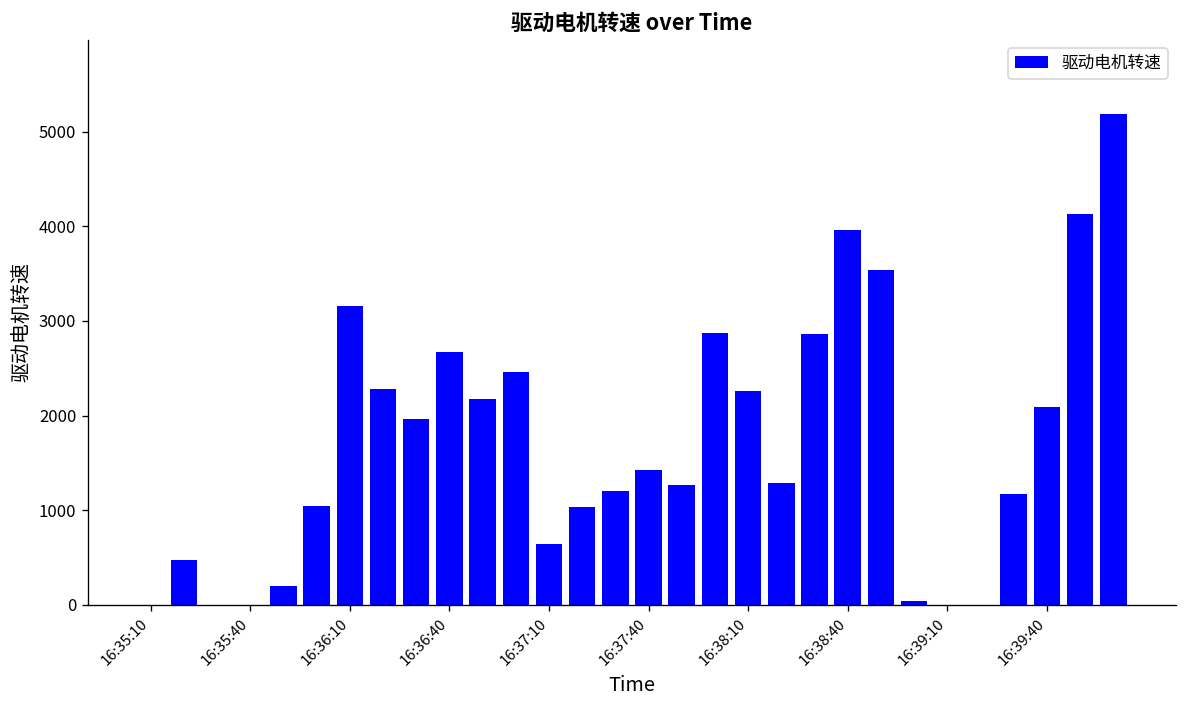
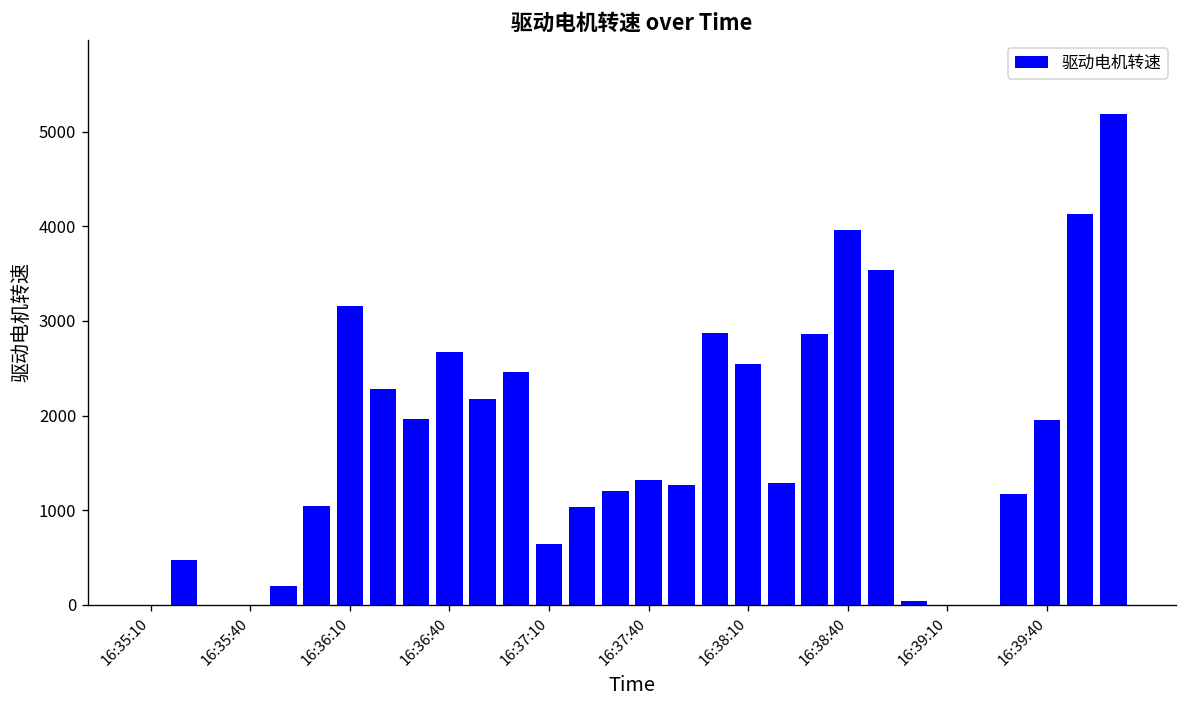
16:37:40: 1400 -> 1300
16:38:10: 2300 -> 2500
16:39:40: 2100 -> 2000
